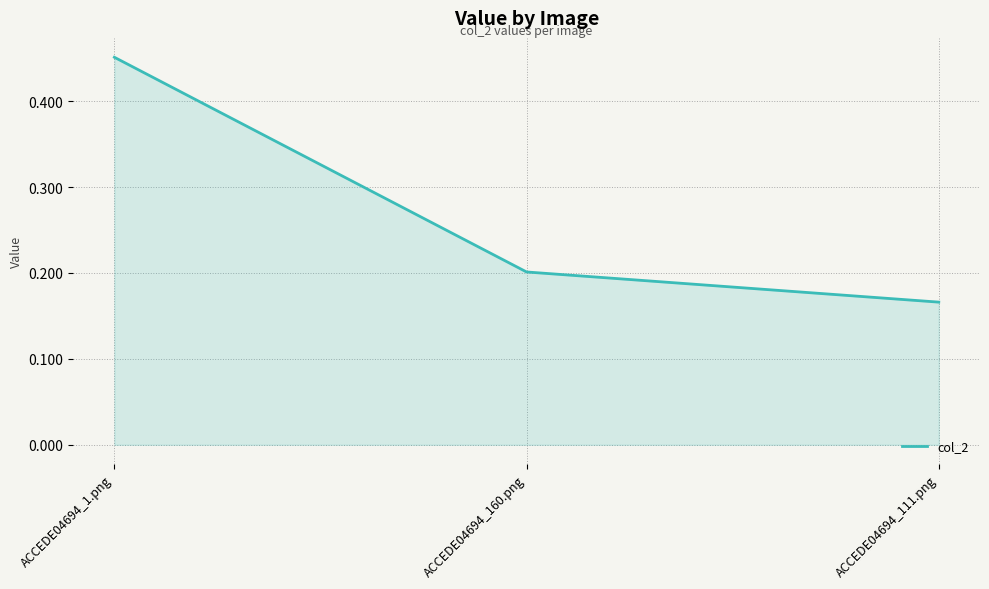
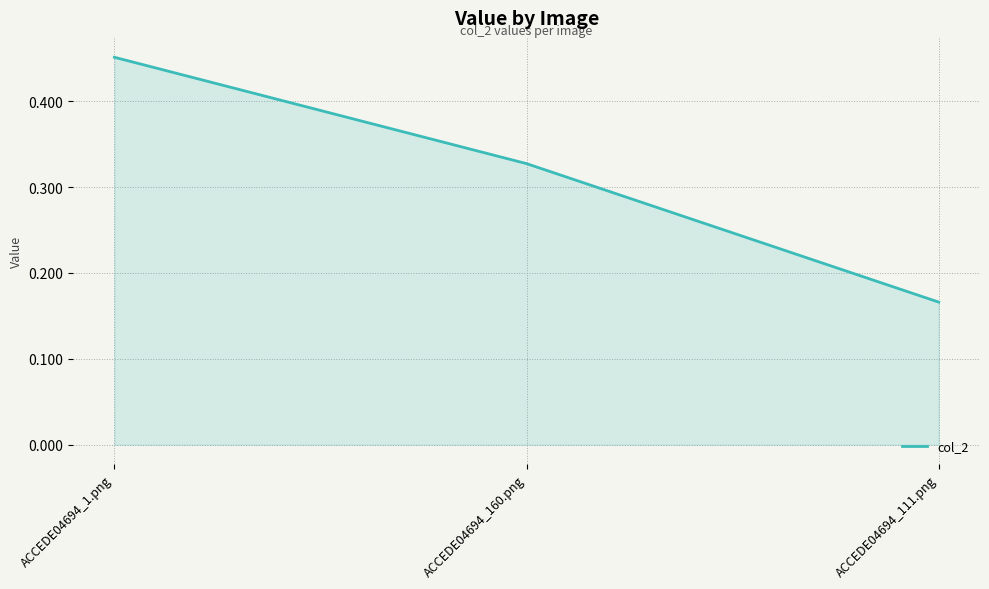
ACCEDE04694_160.png: 0.20 -> 0.33
